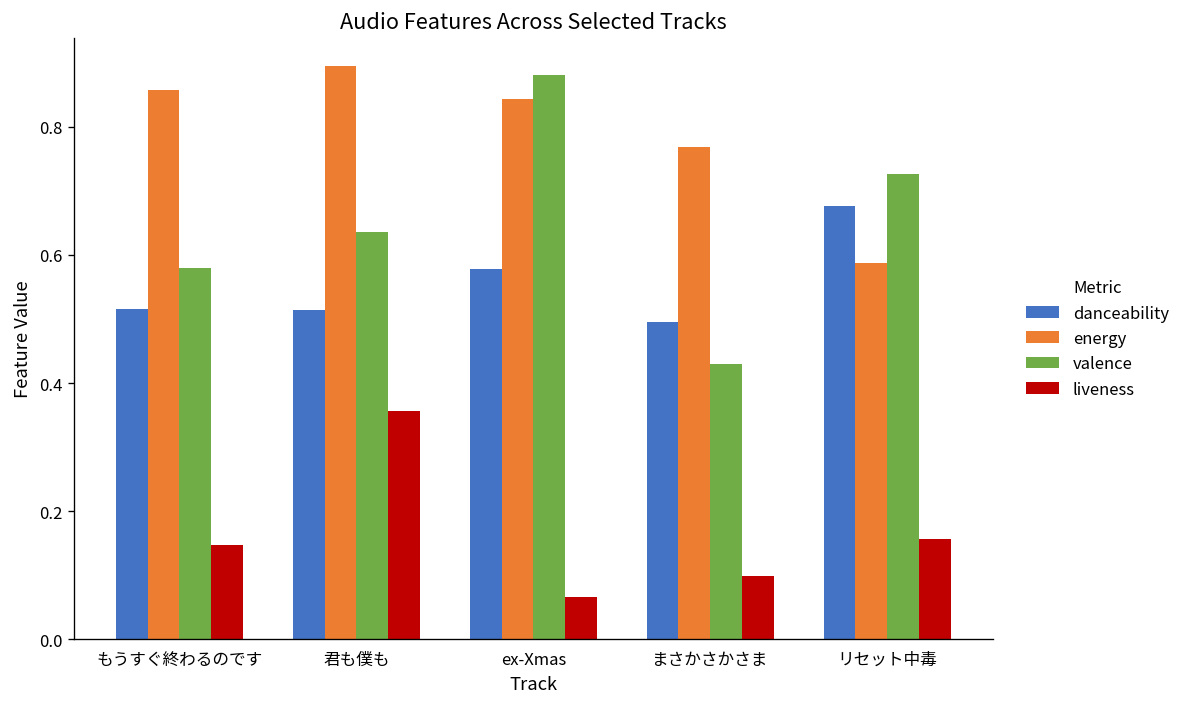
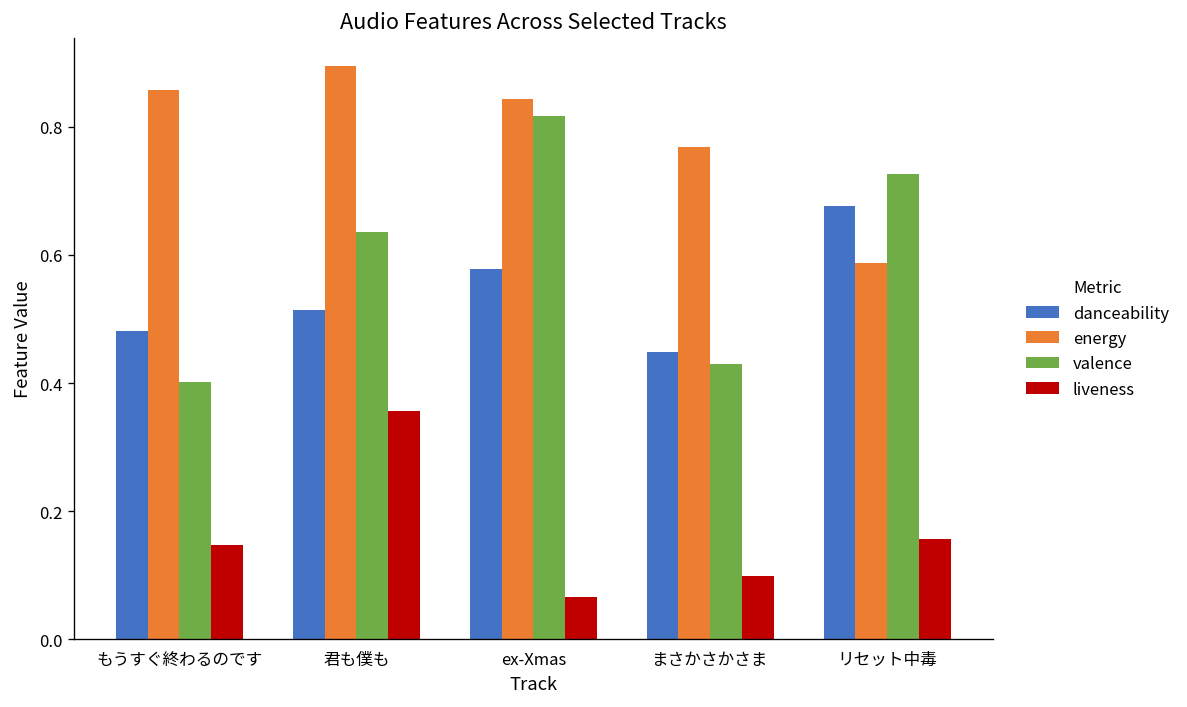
danceability, もうすぐ終わるのです: 0.52 -> 0.48
valence, もうすぐ終わるのです: 0.58 -> 0.40
valence, ex-Xmas: 0.88 -> 0.82
danceability, まさかさかさま: 0.50 -> 0.45
